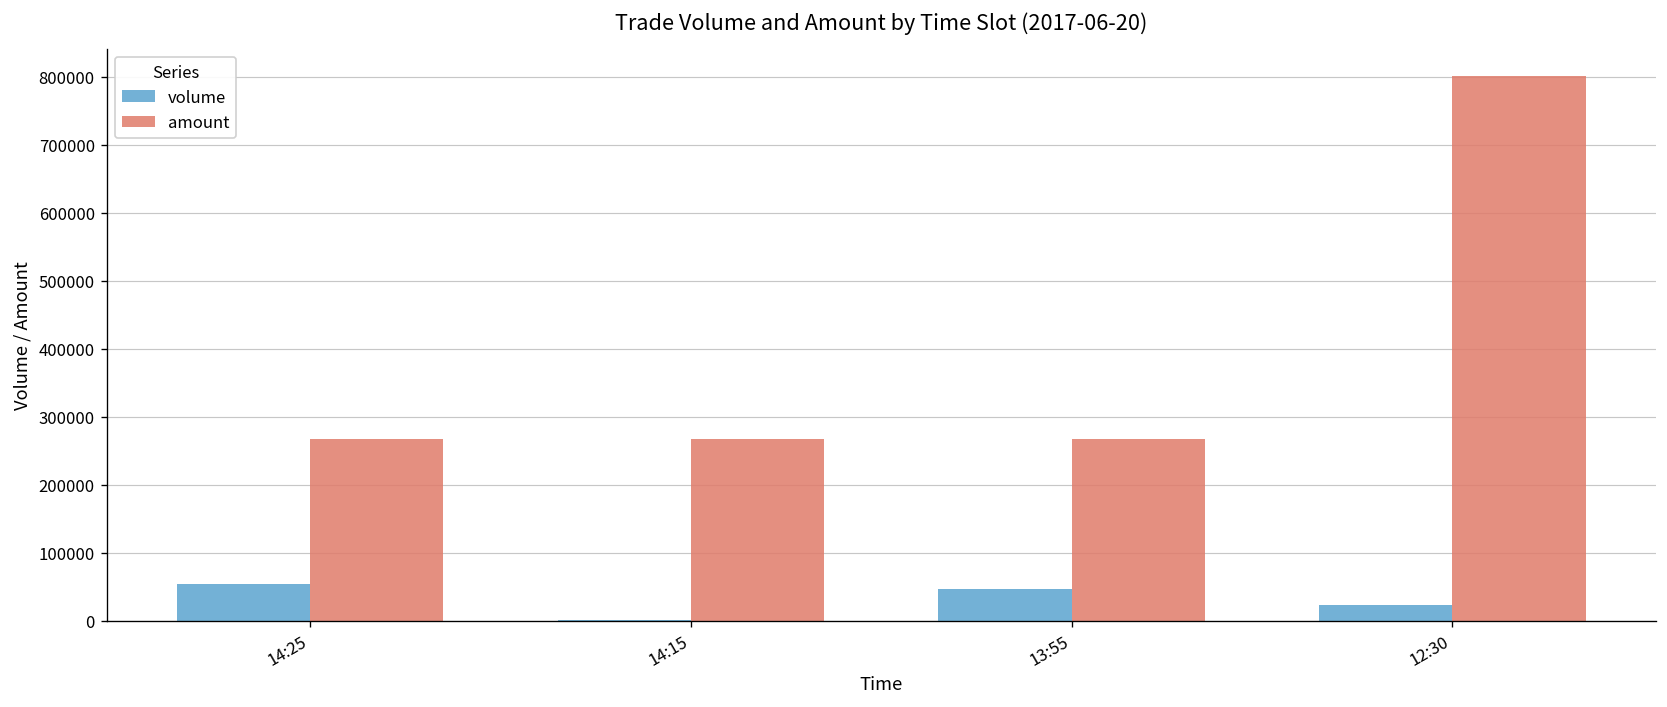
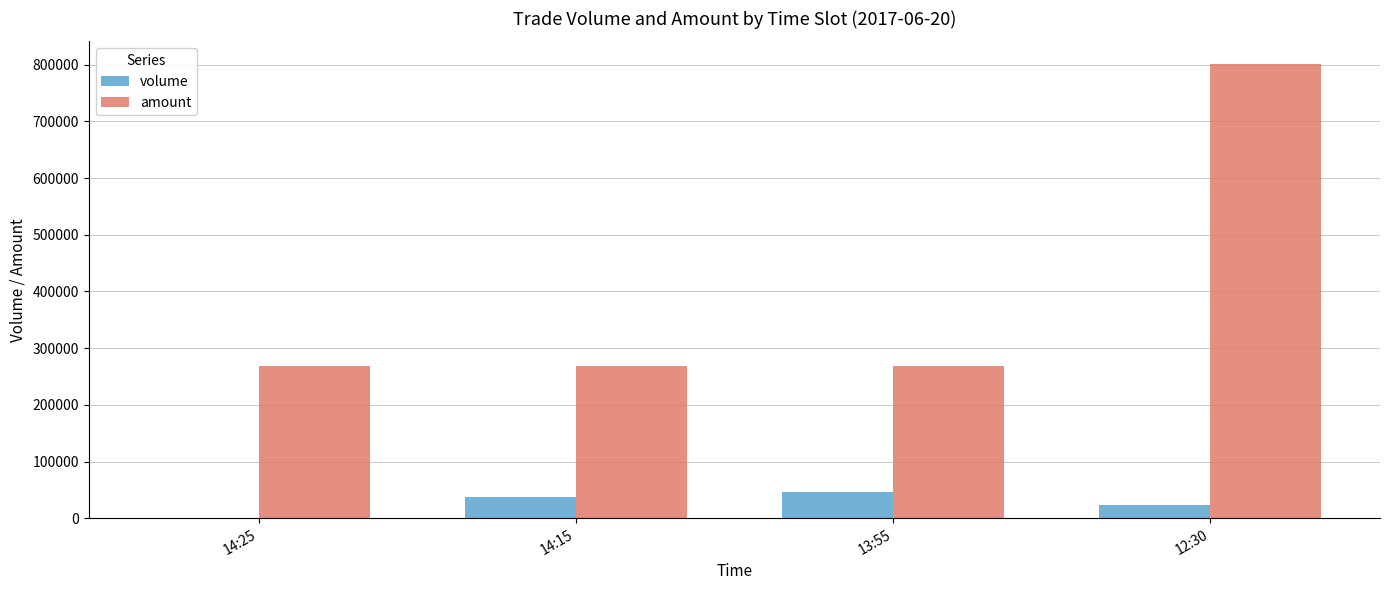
volume, 14:25: 50000 -> 0
volume, 14:15: 0 -> 40000
